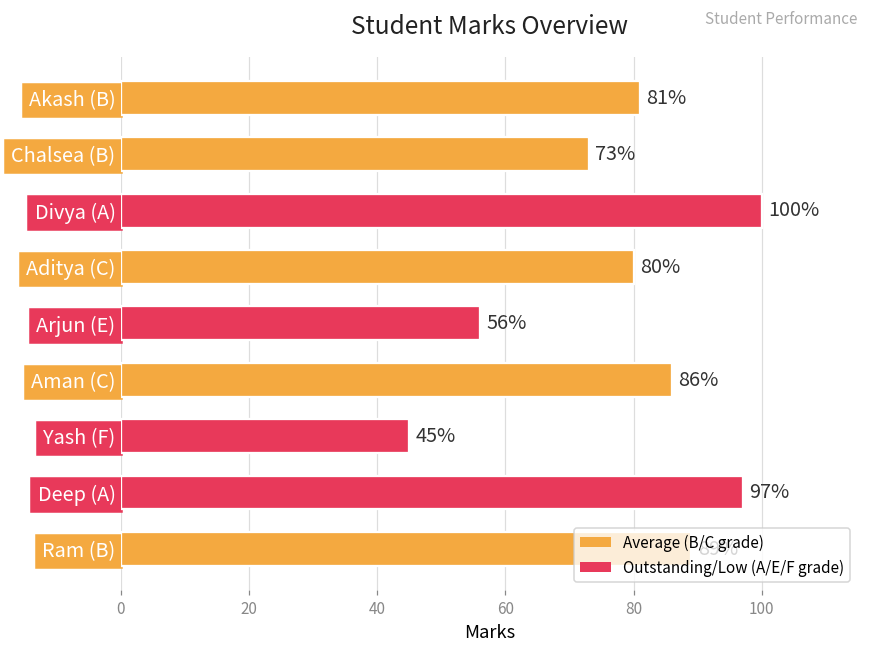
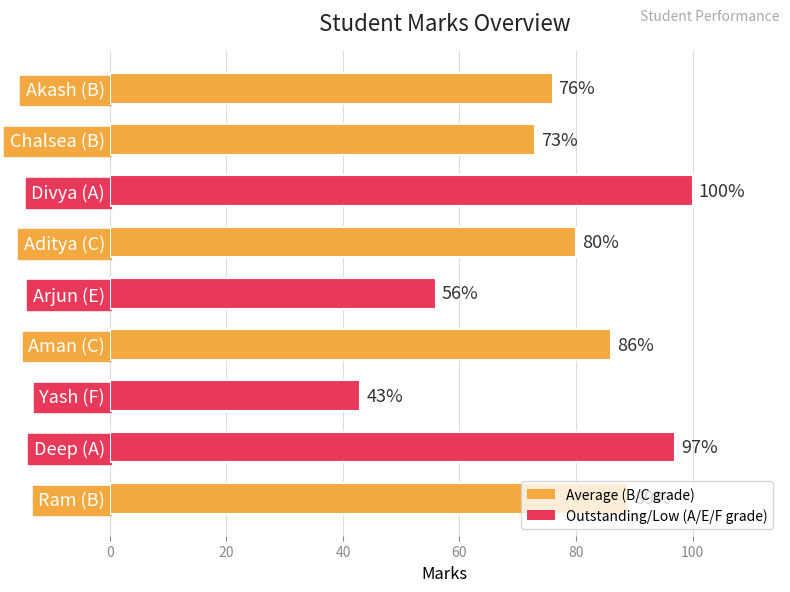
Akash (B): 81% -> 76%
Yash (F): 45% -> 43%
